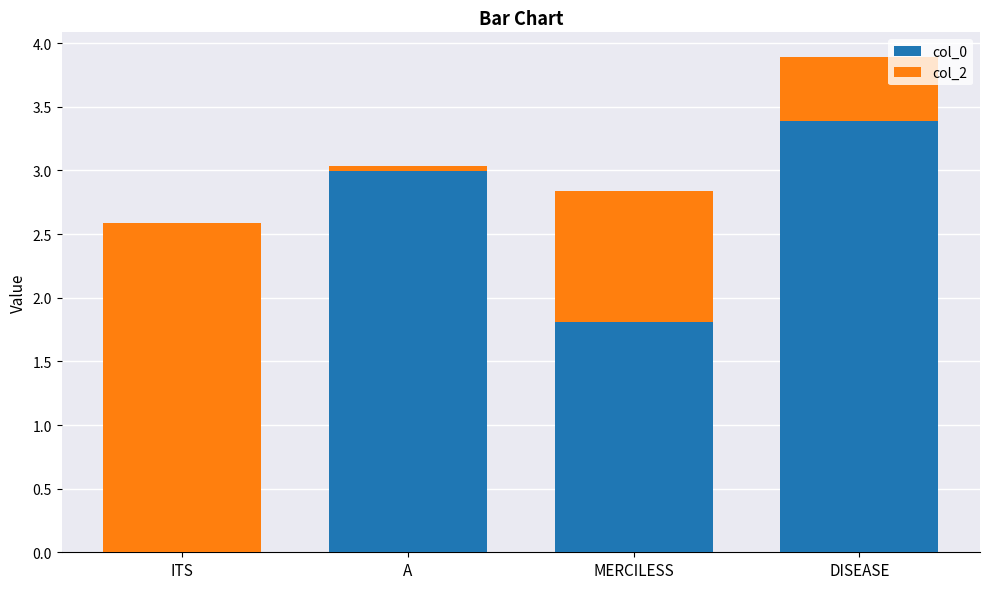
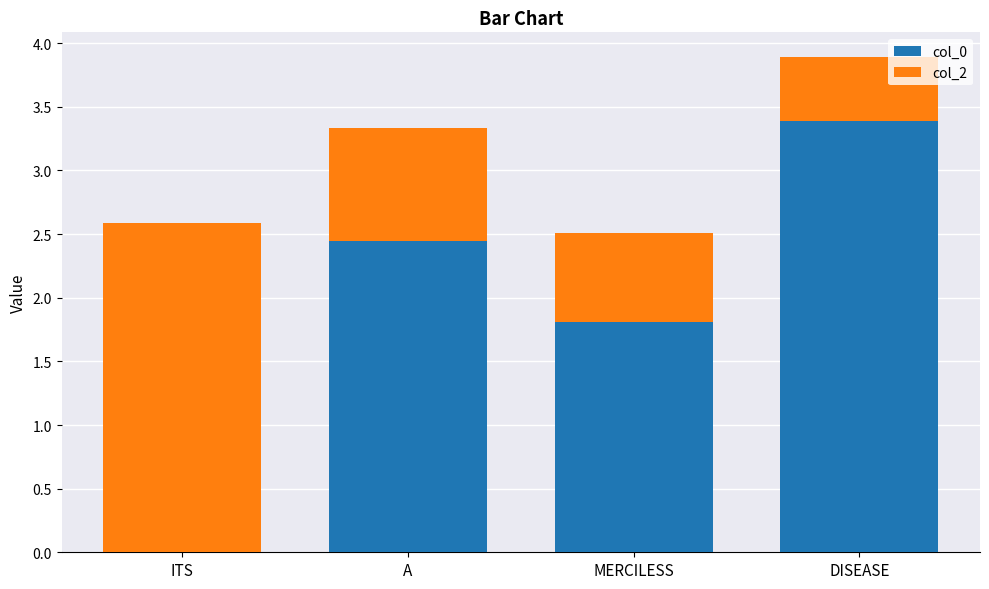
col_0, A: 3.00 -> 2.45
col_2, A: 0.04 -> 0.89
col_2, MERCILESS: 1.03 -> 0.70
